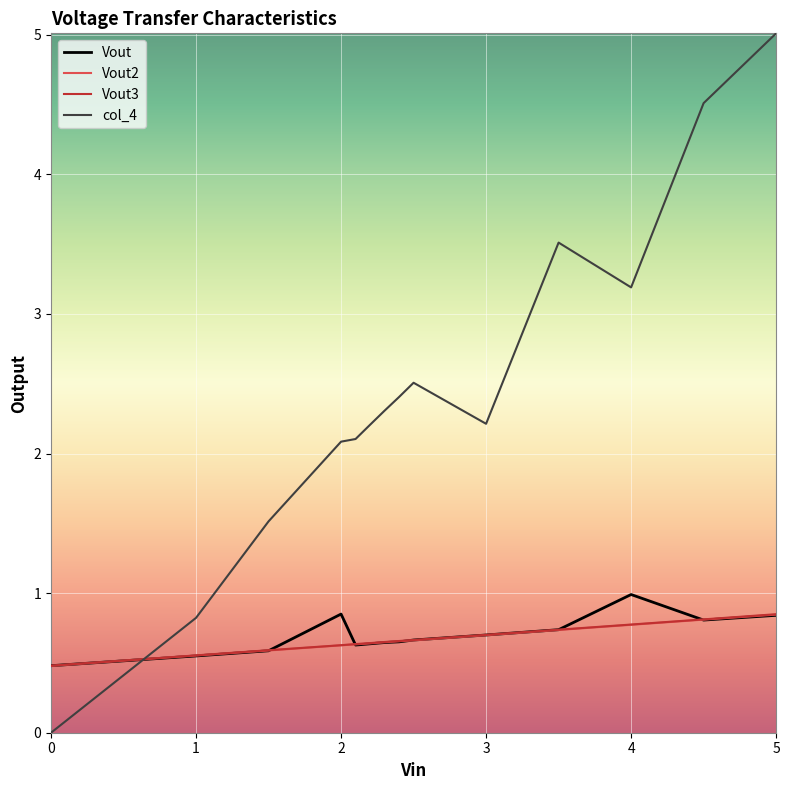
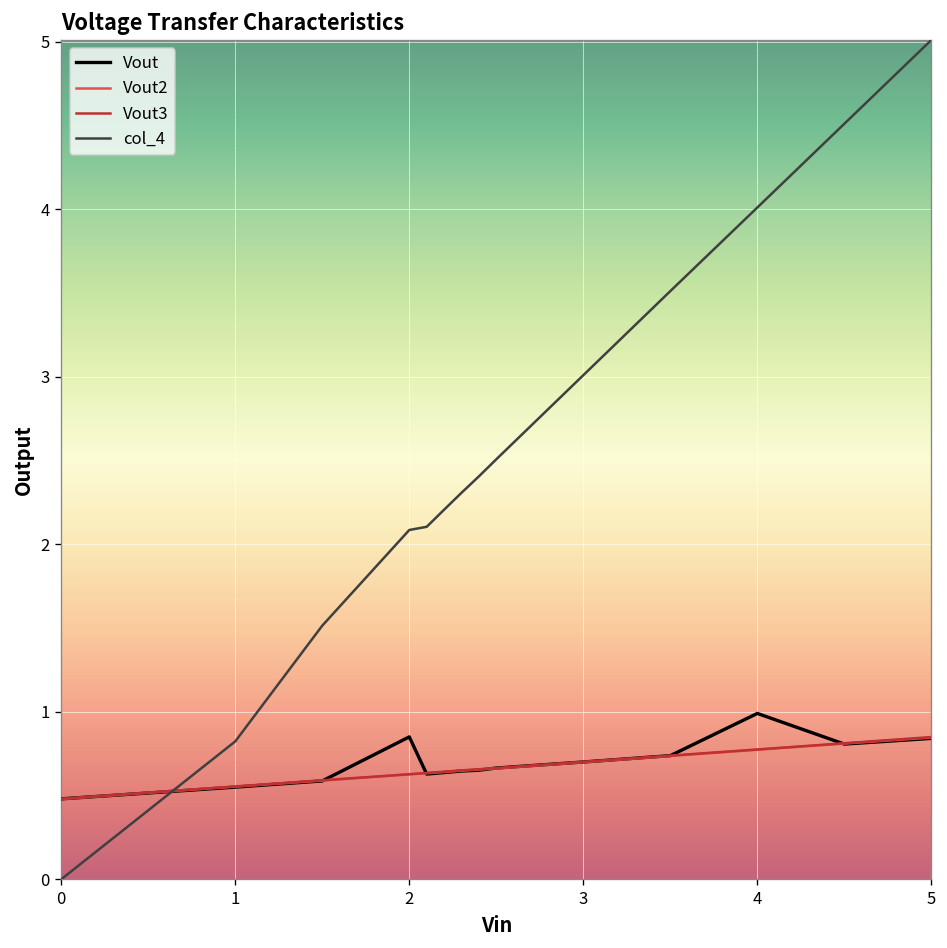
col_4, 3: 2.21 -> 3.01
col_4, 4: 3.19 -> 4.01
